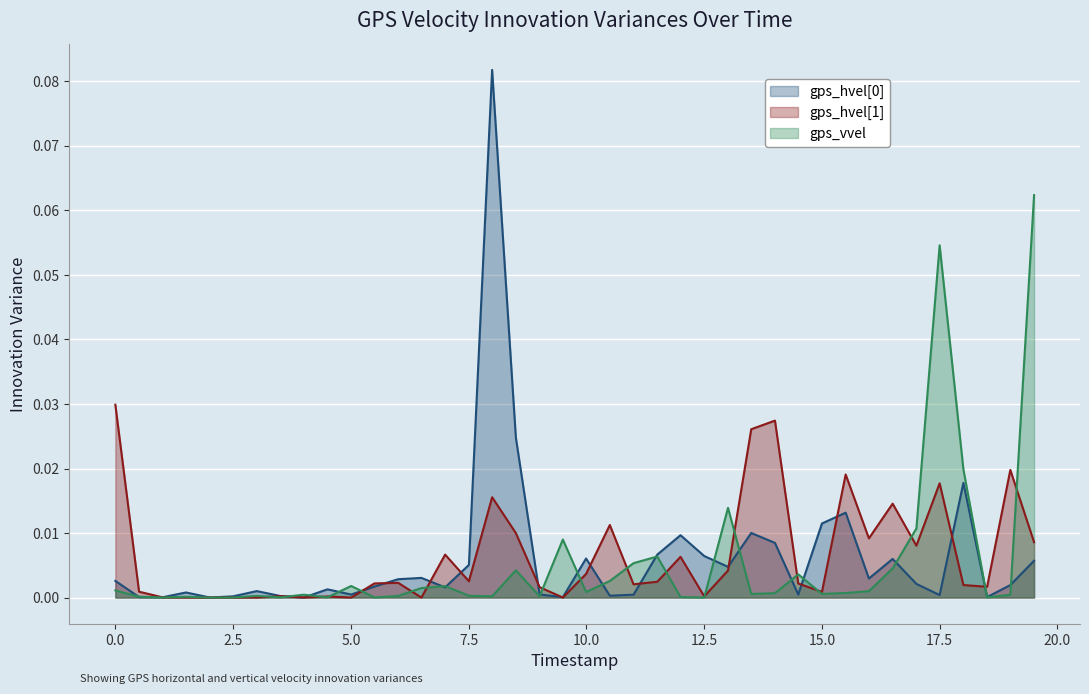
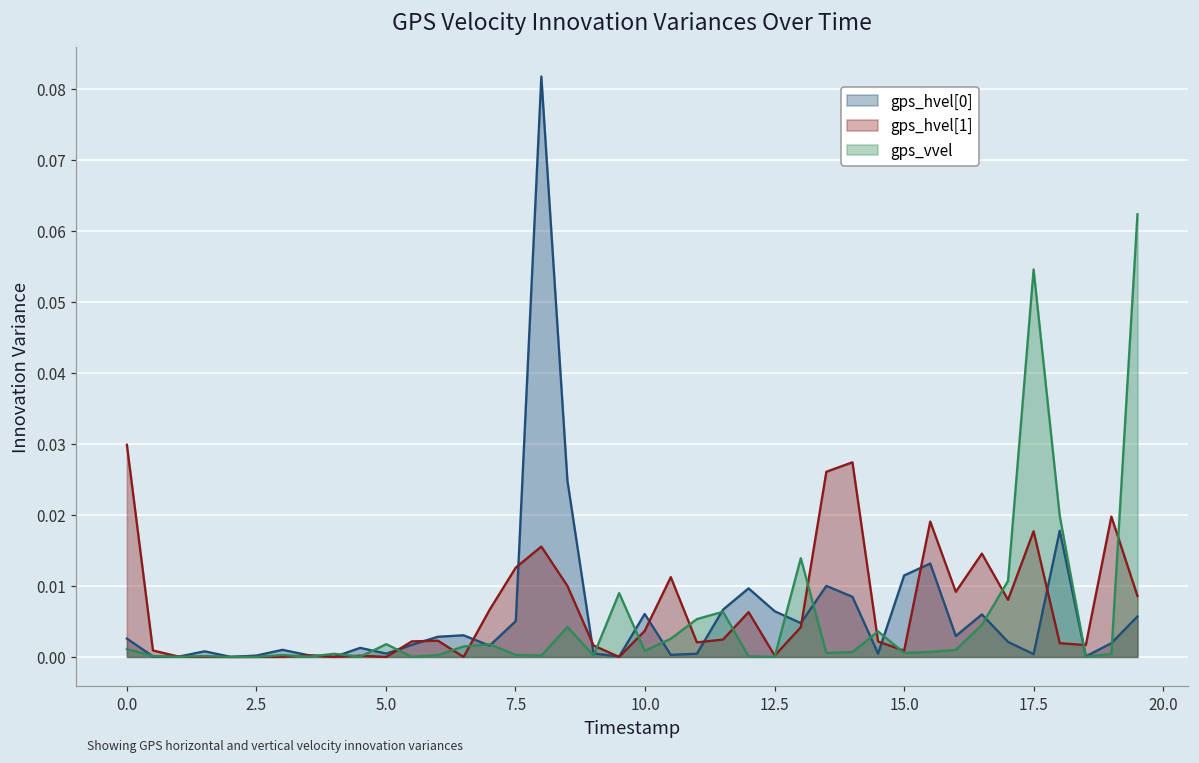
gps_hvel[1], 7.5: 0.003 -> 0.013
